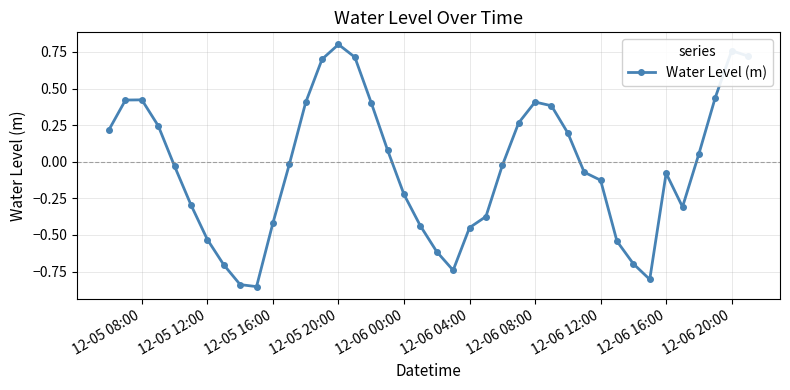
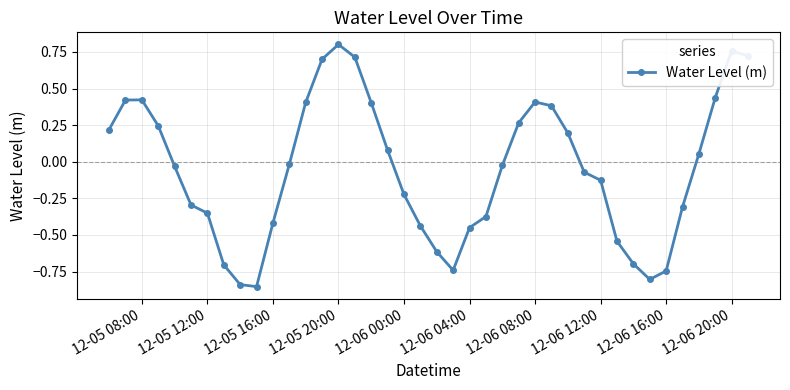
12-05 12:00: -0.53 -> -0.35
12-06 16:00: -0.08 -> -0.75
